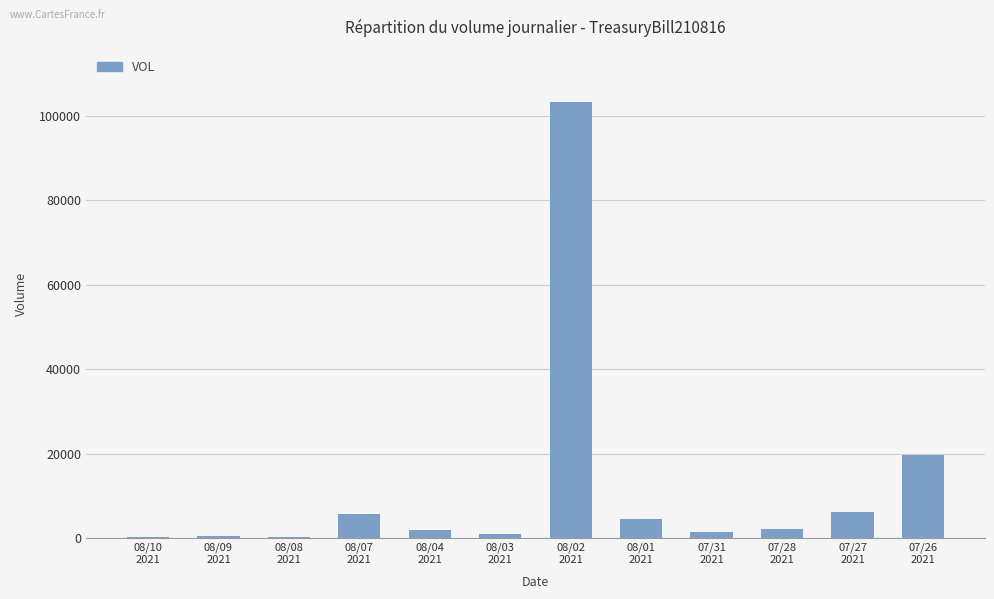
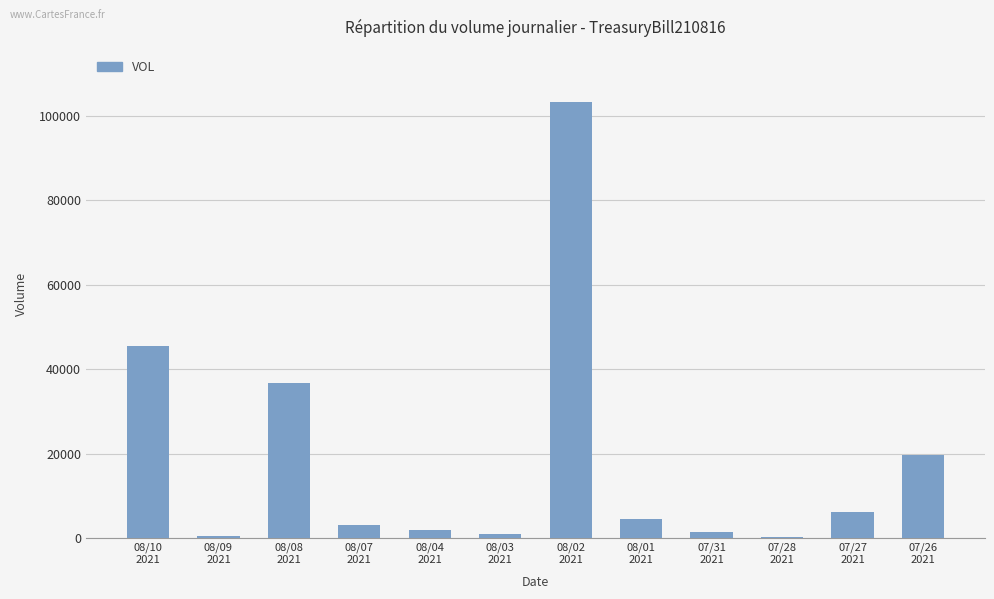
08/10 2021: 0 -> 46000
08/08 2021: 0 -> 37000
08/07 2021: 6000 -> 3000
07/28 2021: 2000 -> 0
